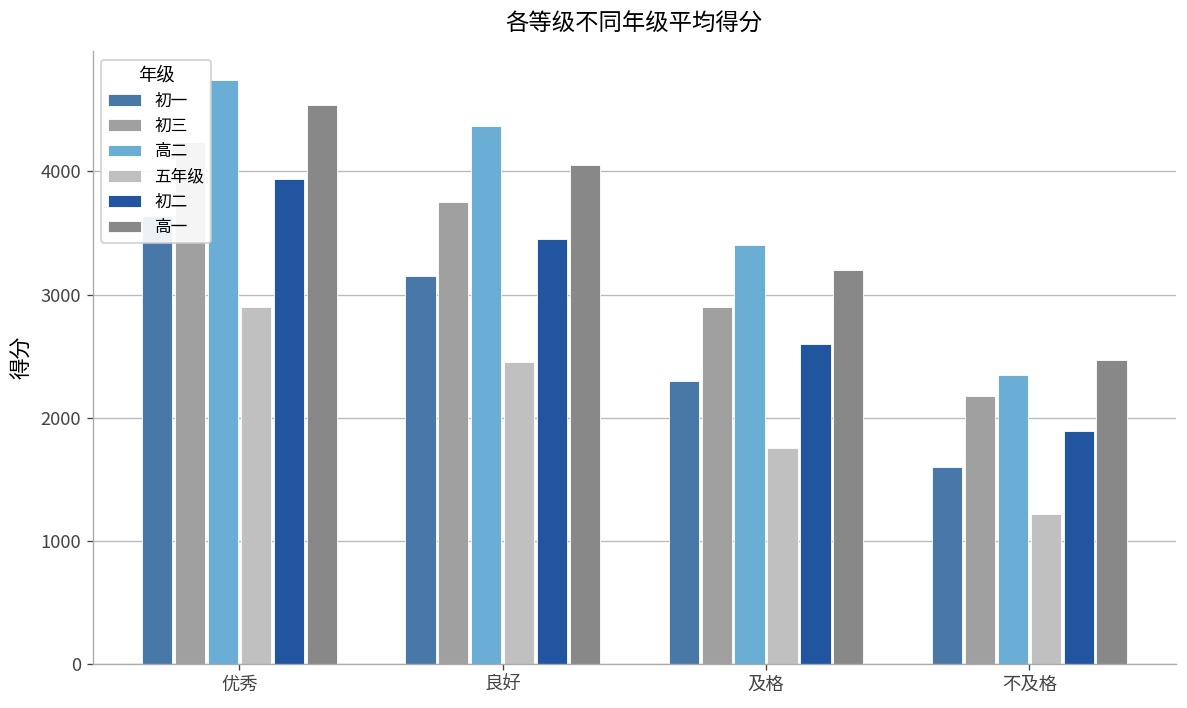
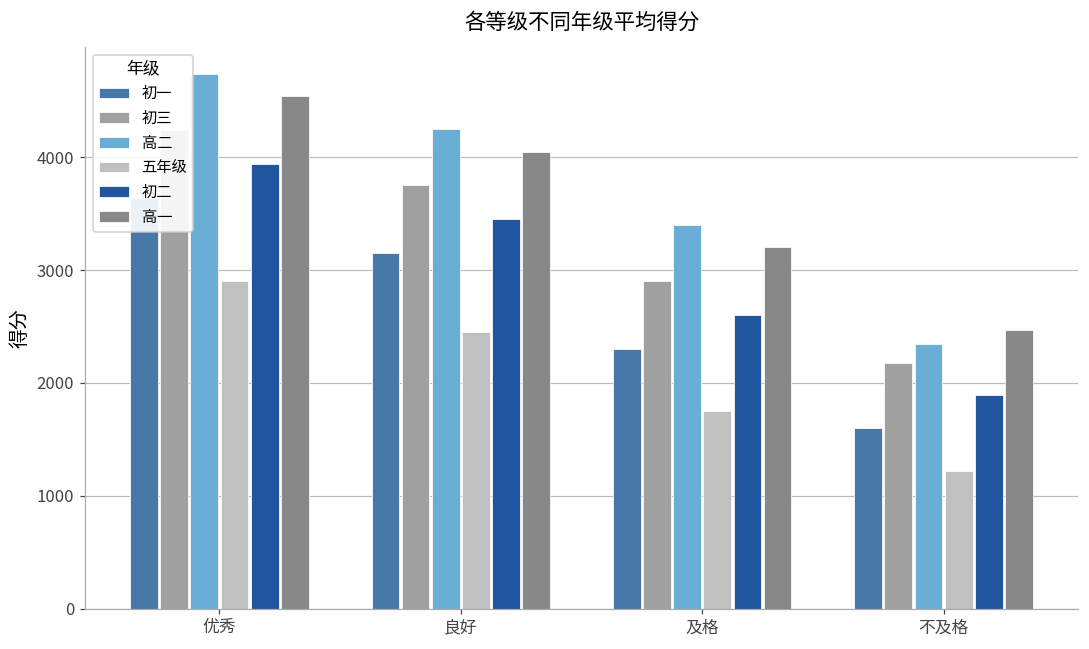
高二, 良好: 4370 -> 4250
